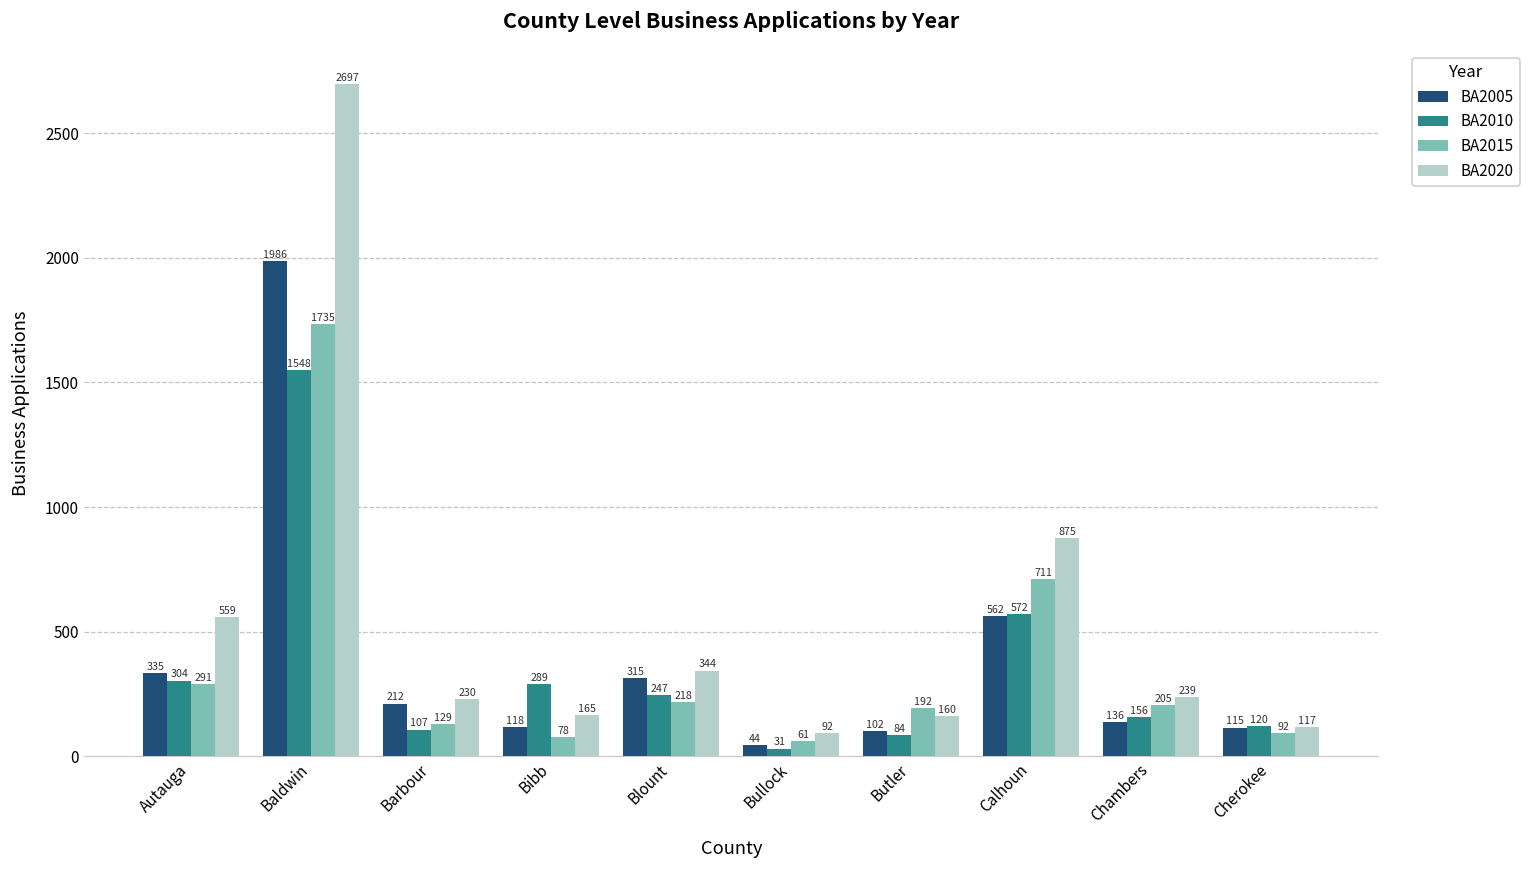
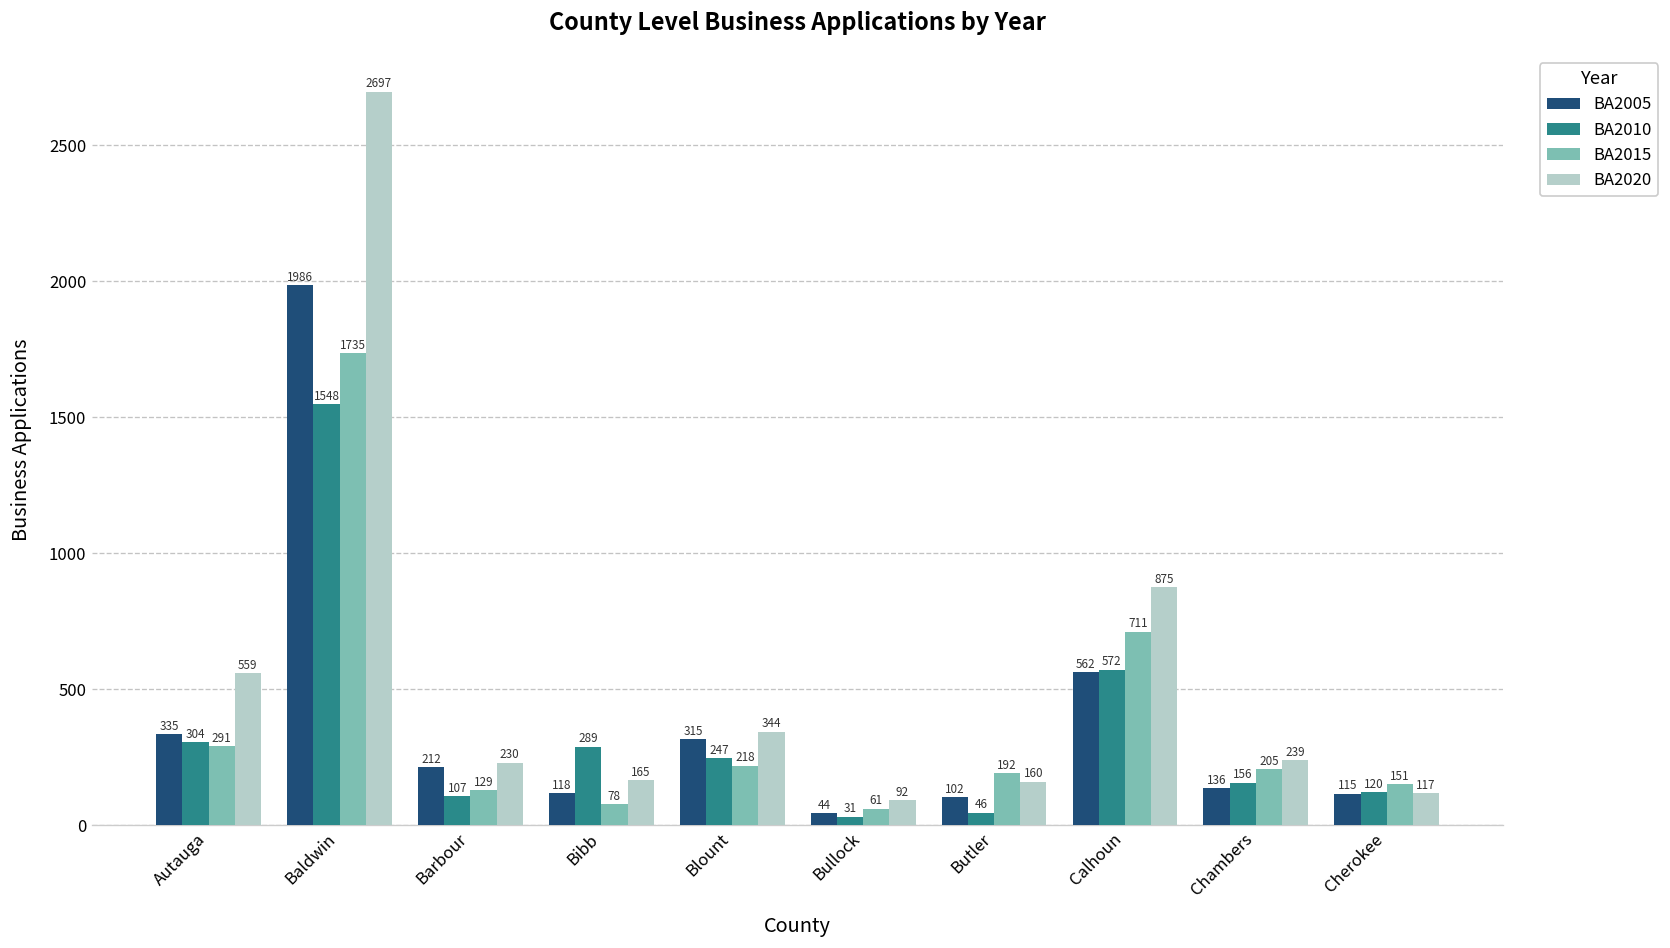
BA2010, Butler: 84 -> 46
BA2015, Cherokee: 92 -> 151
